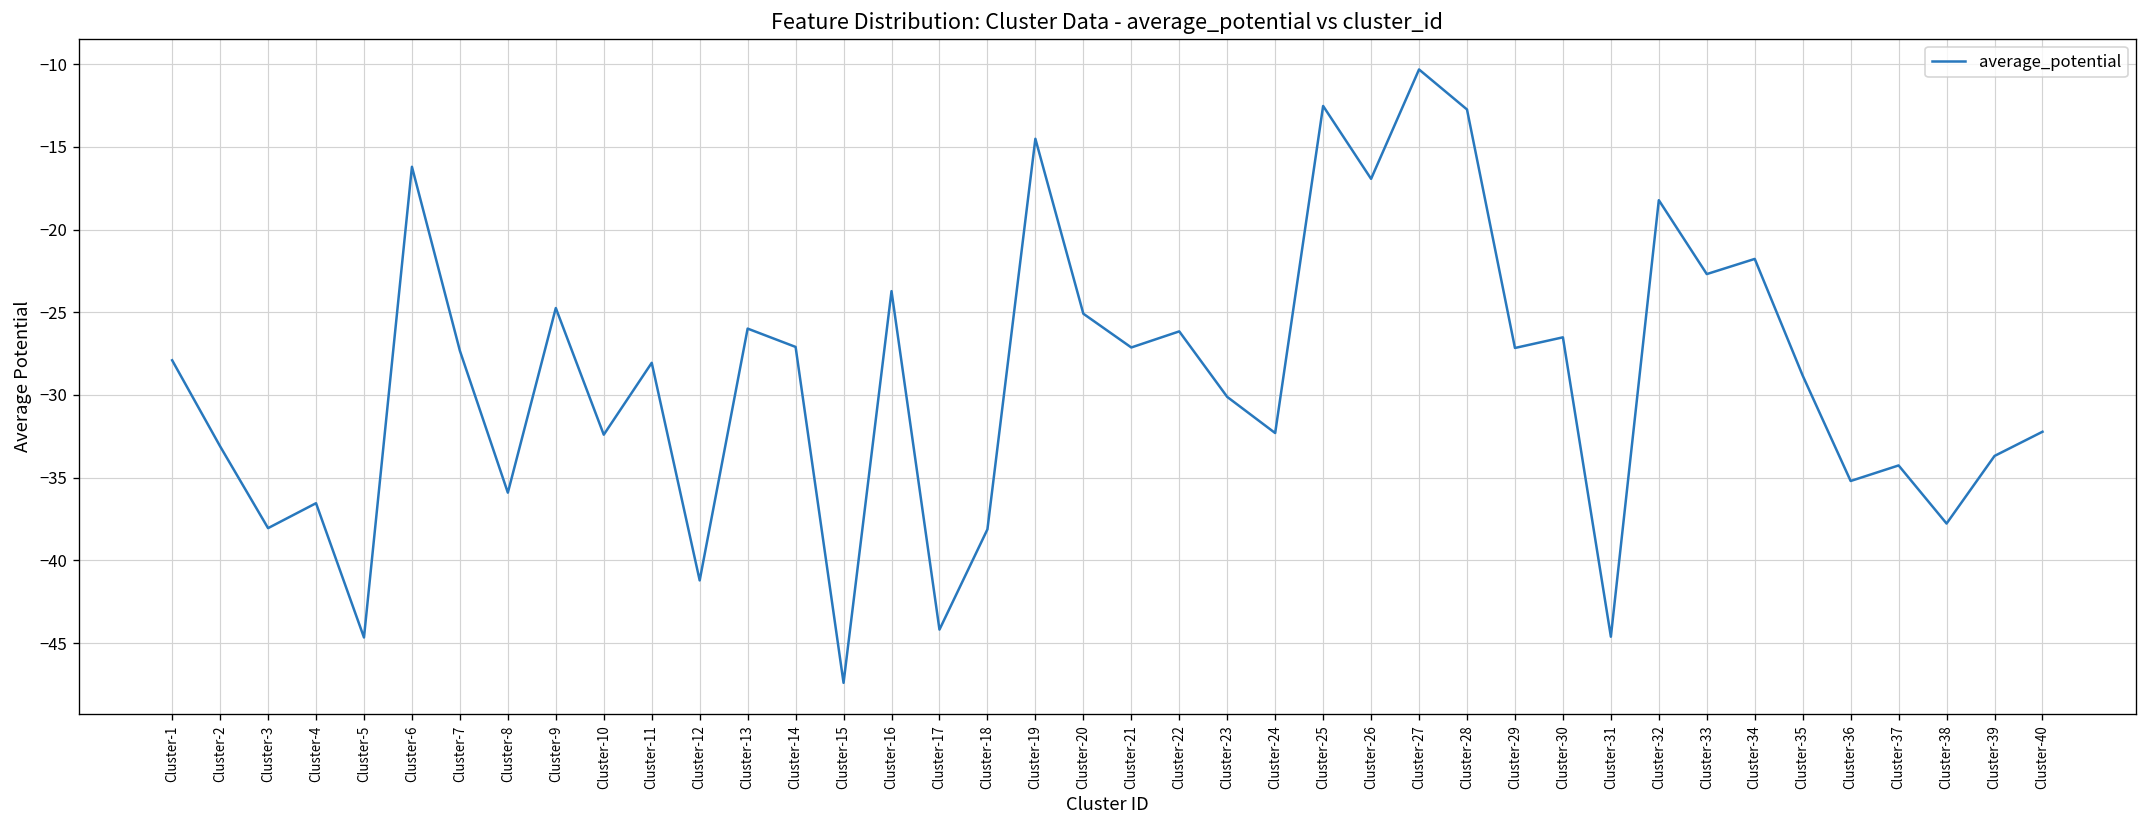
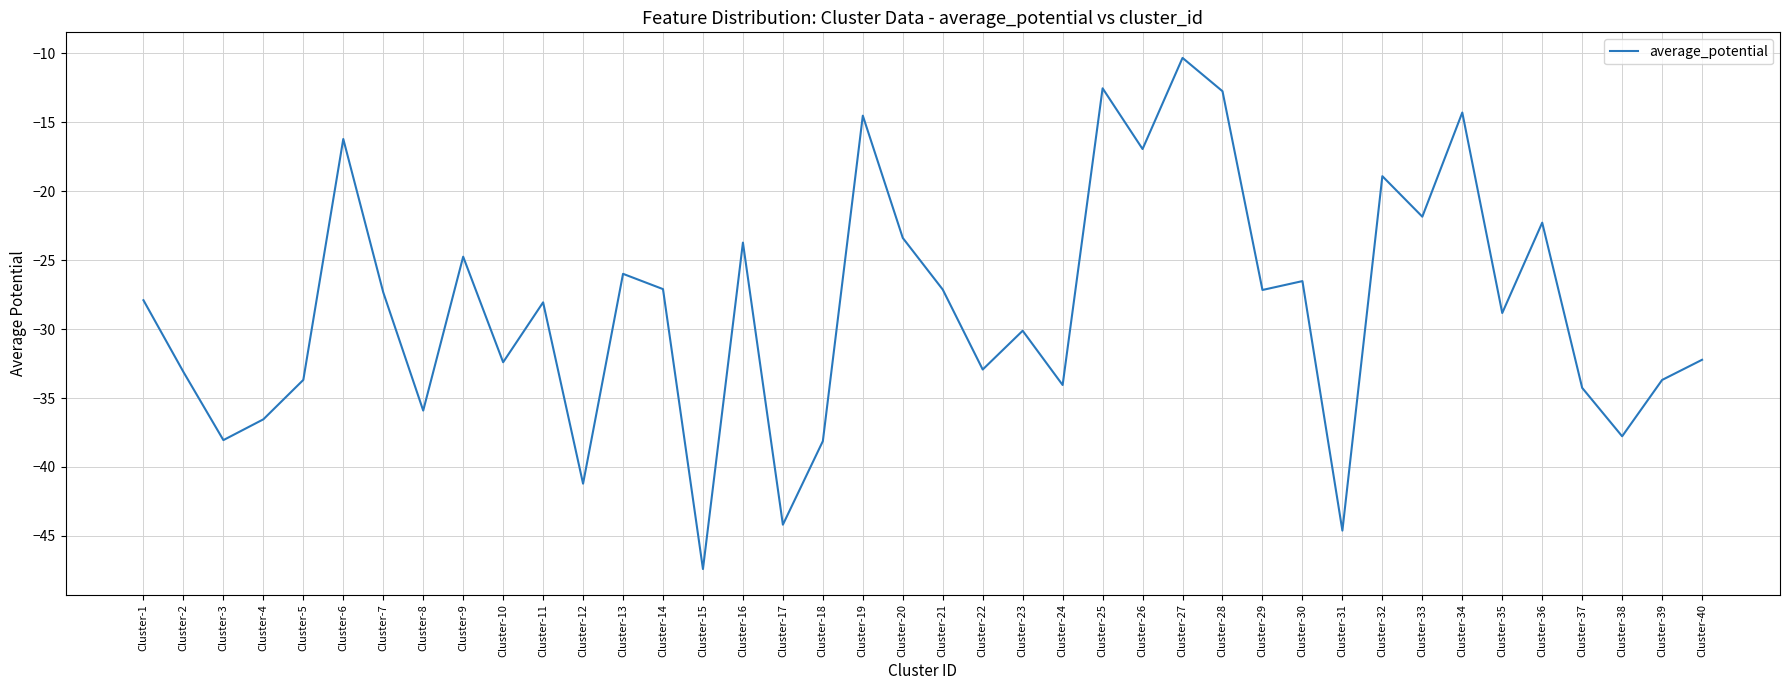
Cluster-5: -44.7 -> -33.7
Cluster-20: -25.1 -> -23.4
Cluster-22: -26.2 -> -32.9
Cluster-24: -32.3 -> -34.1
Cluster-32: -18.2 -> -18.9
Cluster-33: -22.7 -> -21.8
Cluster-34: -21.8 -> -14.3
Cluster-36: -35.2 -> -22.3
